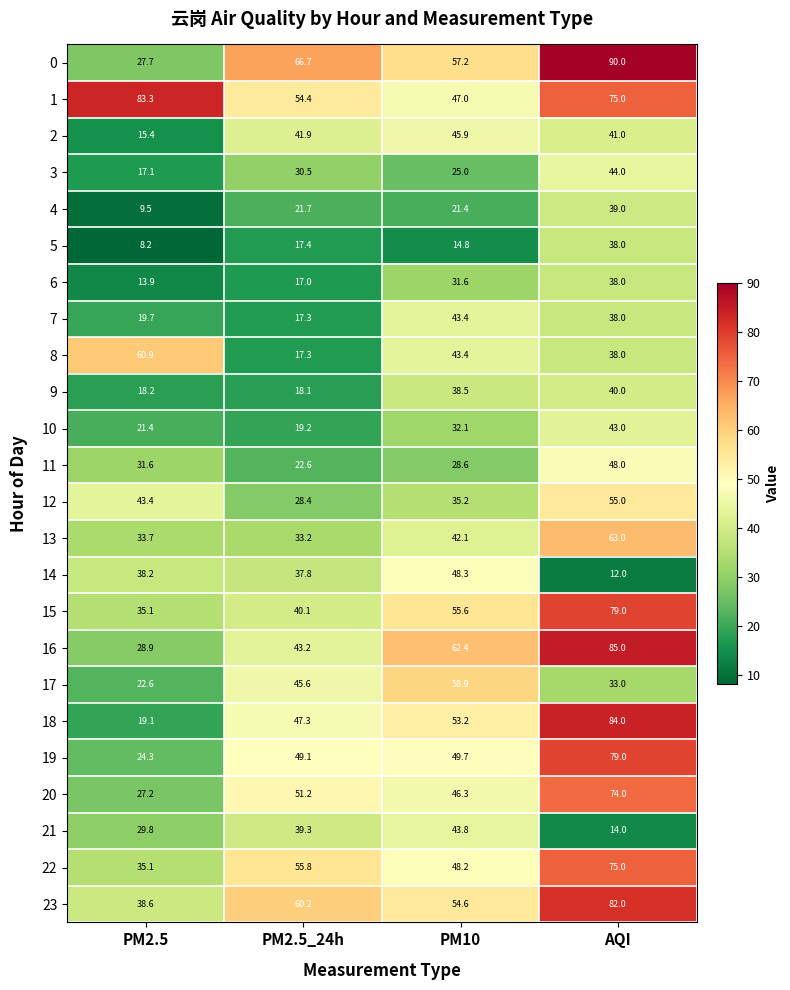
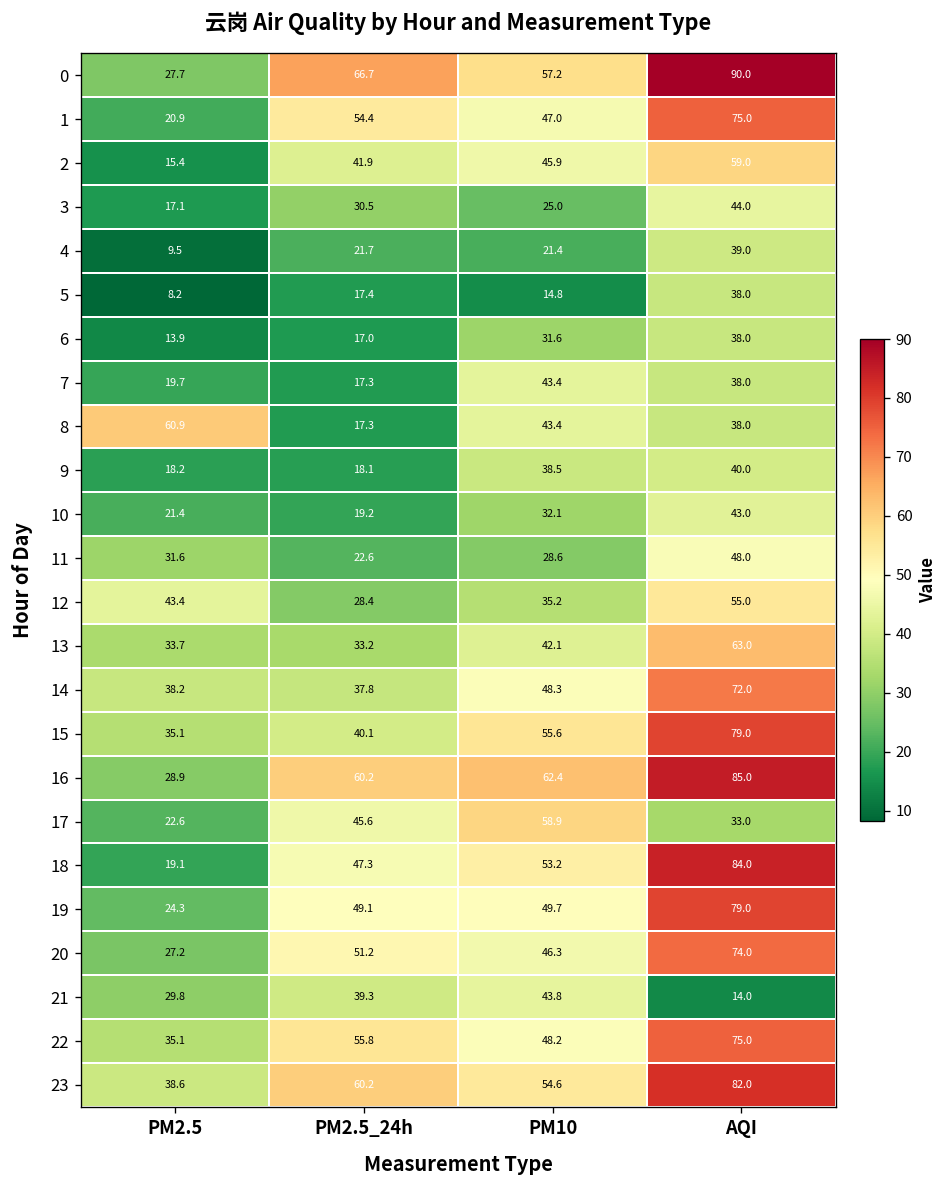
1, PM2.5: 83.3 -> 20.9
2, AQI: 41.0 -> 59.0
14, AQI: 12.0 -> 72.0
16, PM2.5_24h: 43.2 -> 60.2
